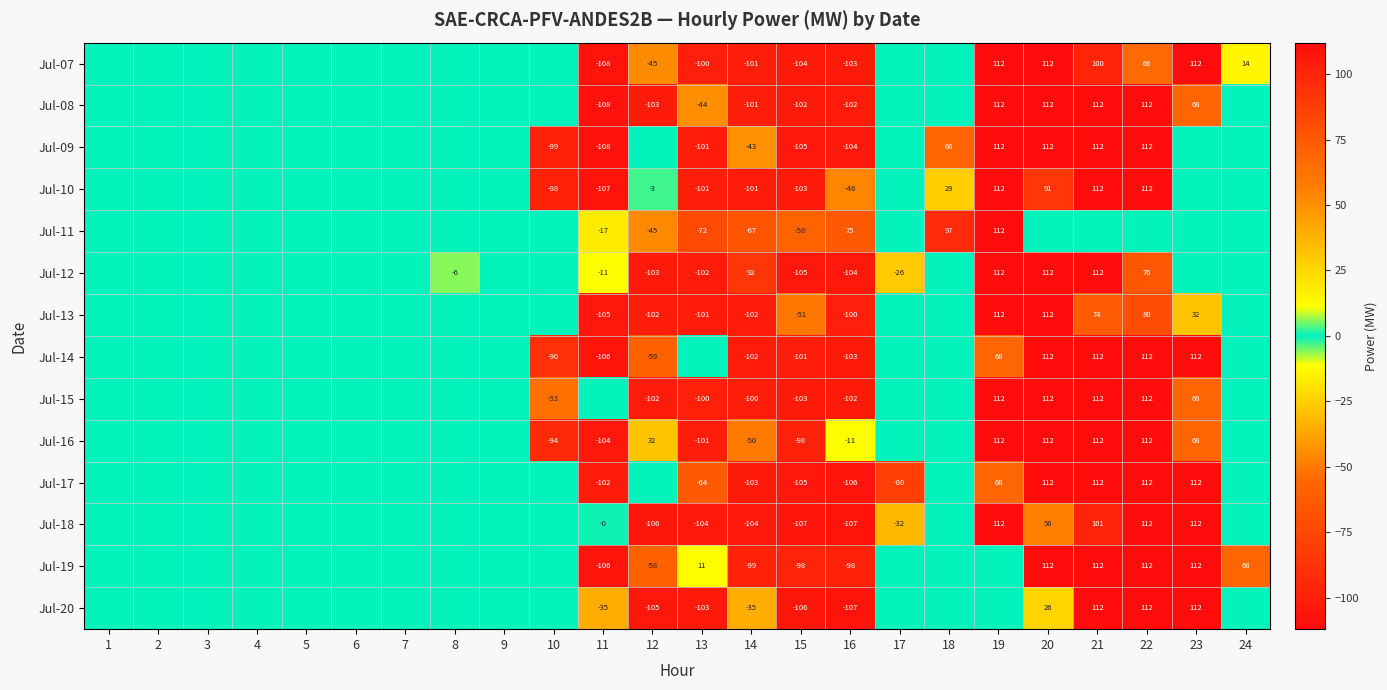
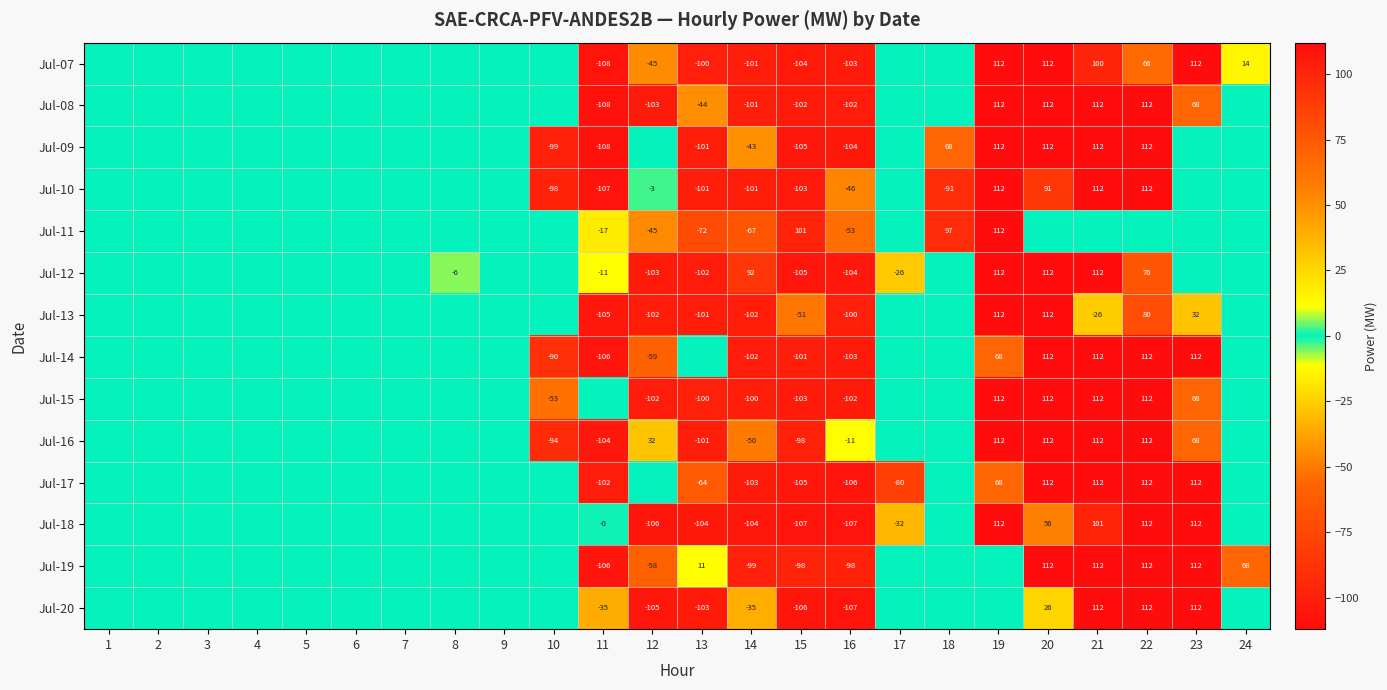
Jul-10, 18: 29 -> -91
Jul-11, 15: -58 -> 101
Jul-11, 16: 75 -> -53
Jul-13, 21: 74 -> -26
